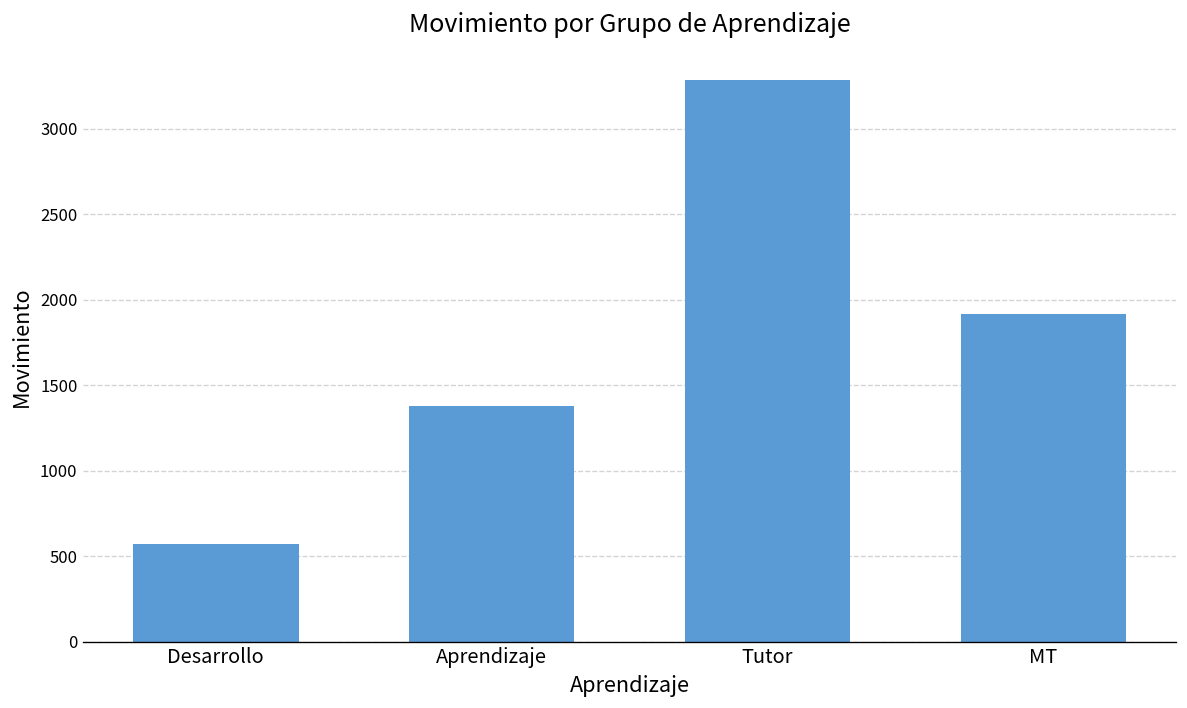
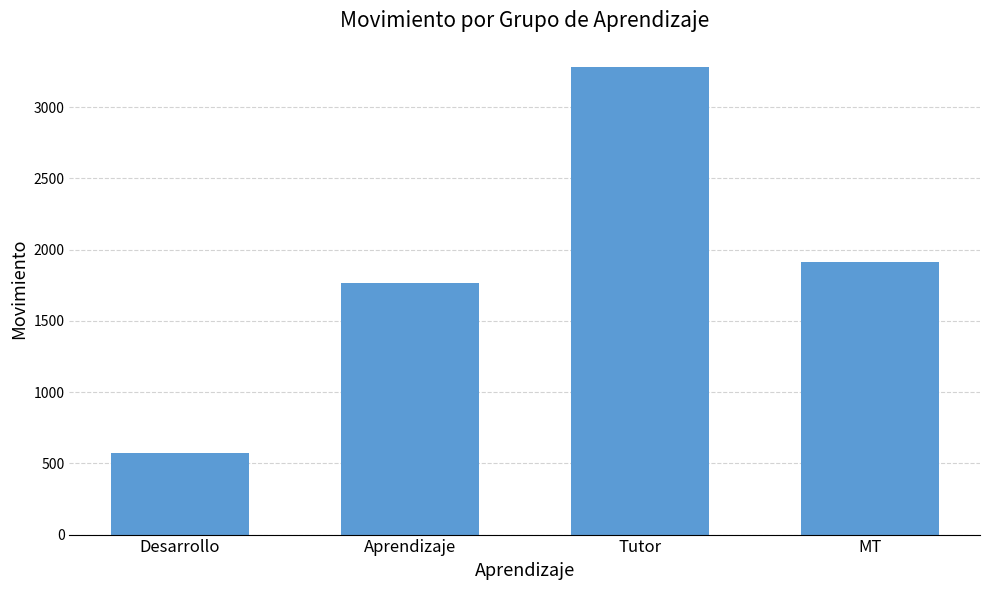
Aprendizaje: 1380 -> 1770
